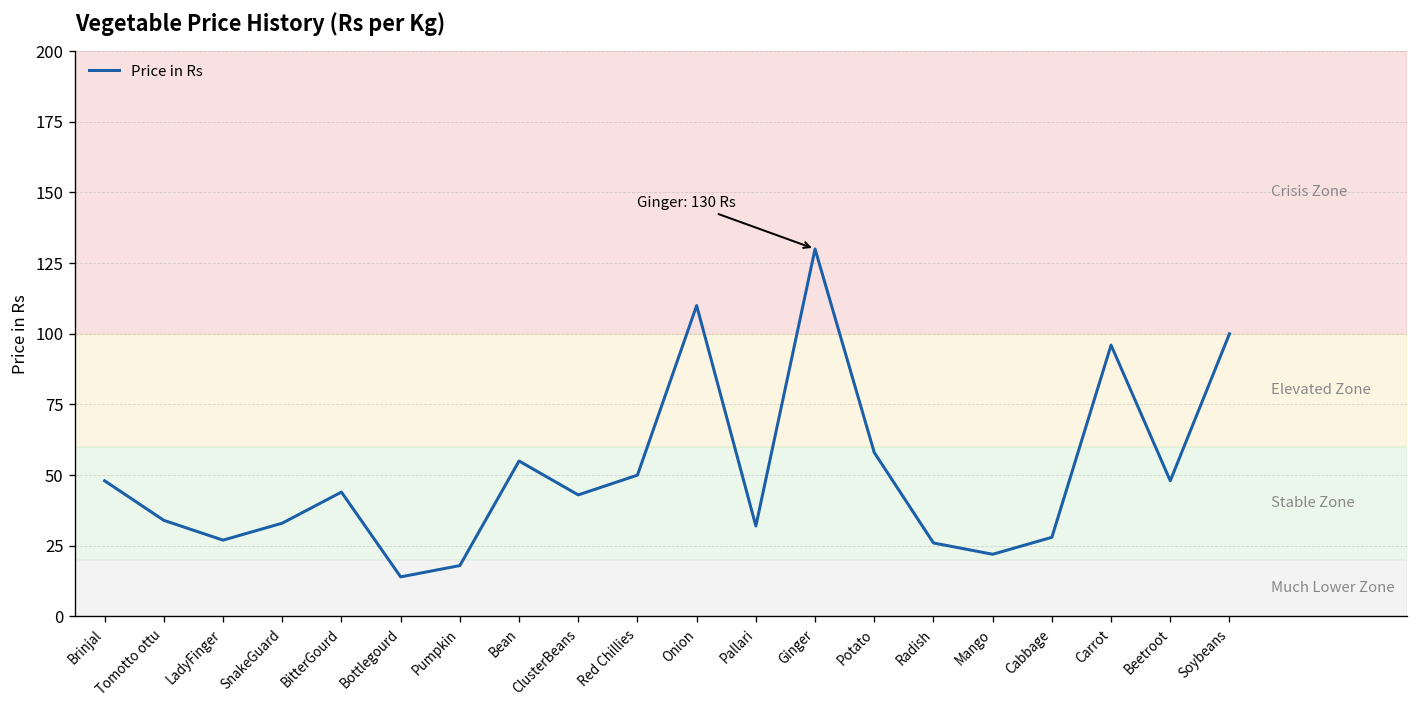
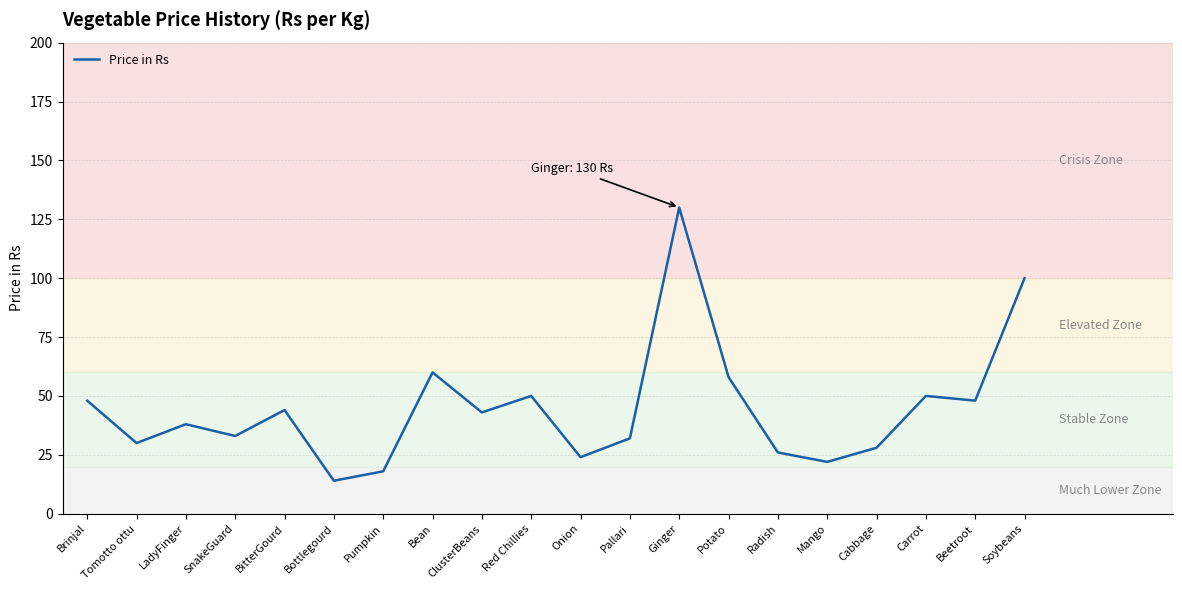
Tomotto ottu: 34 -> 30
LadyFinger: 27 -> 38
Bean: 55 -> 60
Onion: 110 -> 24
Carrot: 96 -> 50
